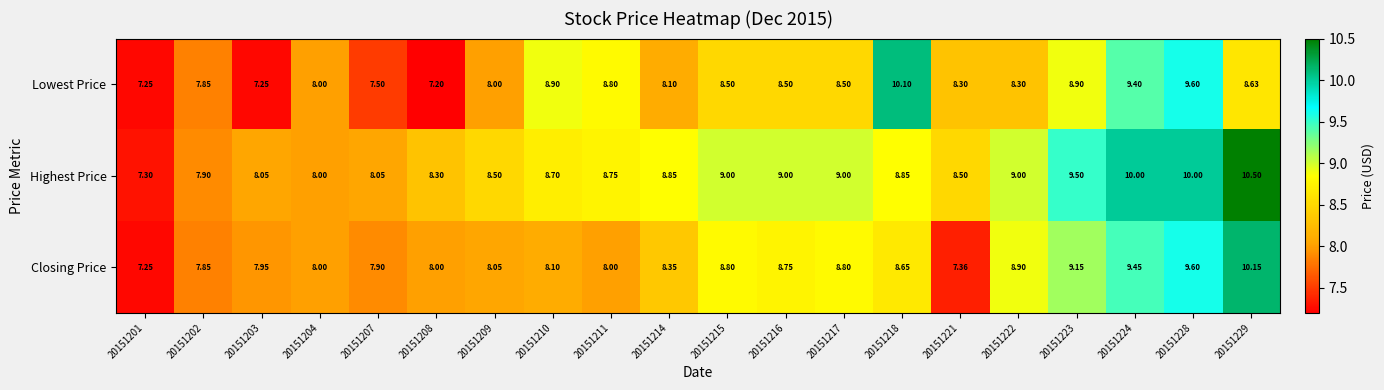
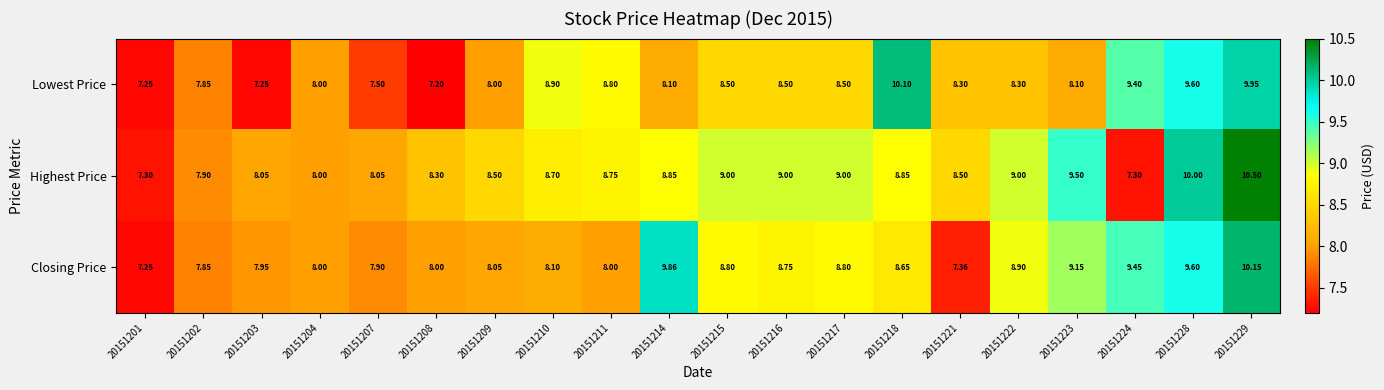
Lowest Price, 20151223: 8.90 -> 8.10
Lowest Price, 20151229: 8.63 -> 9.95
Highest Price, 20151224: 10.00 -> 7.30
Closing Price, 20151214: 8.35 -> 9.86
